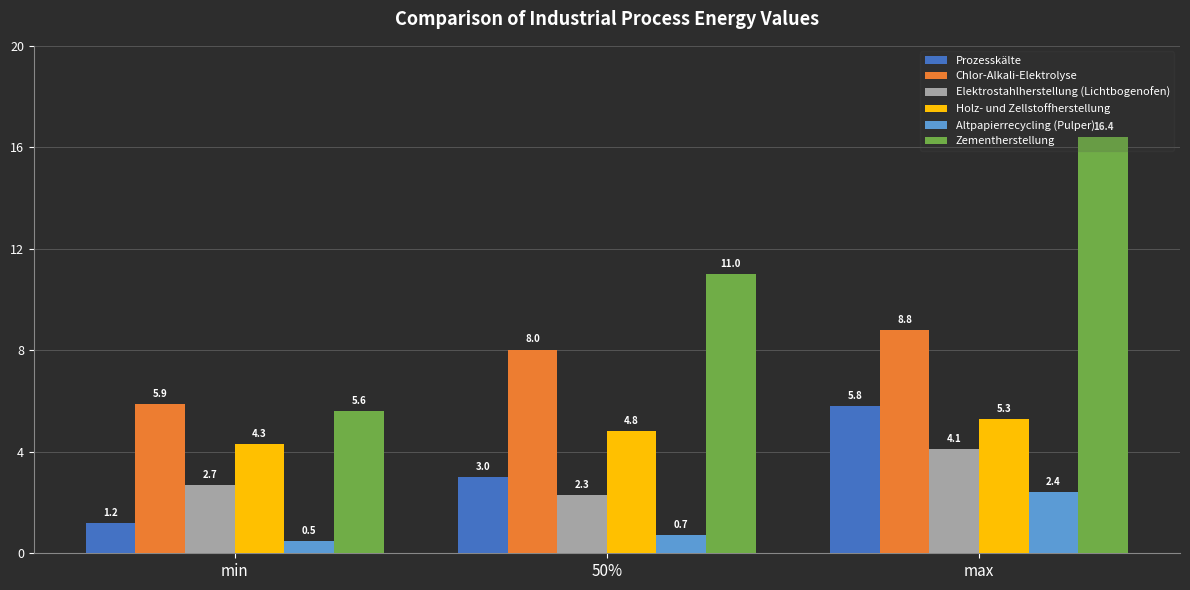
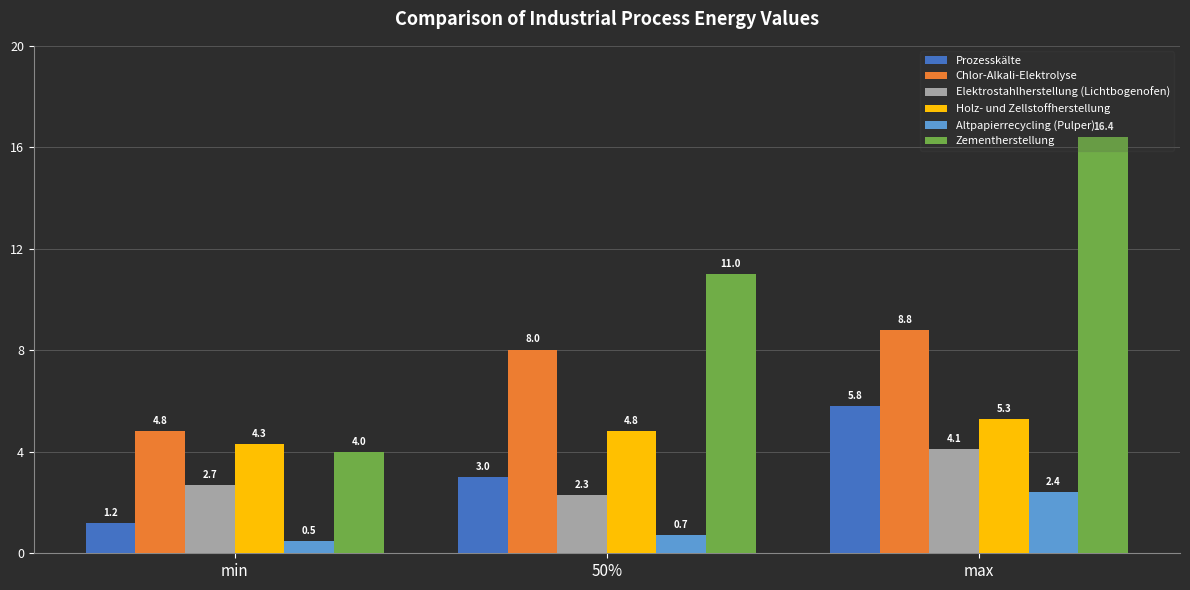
Chlor-Alkali-Elektrolyse, min: 5.9 -> 4.8
Zementherstellung, min: 5.6 -> 4.0
